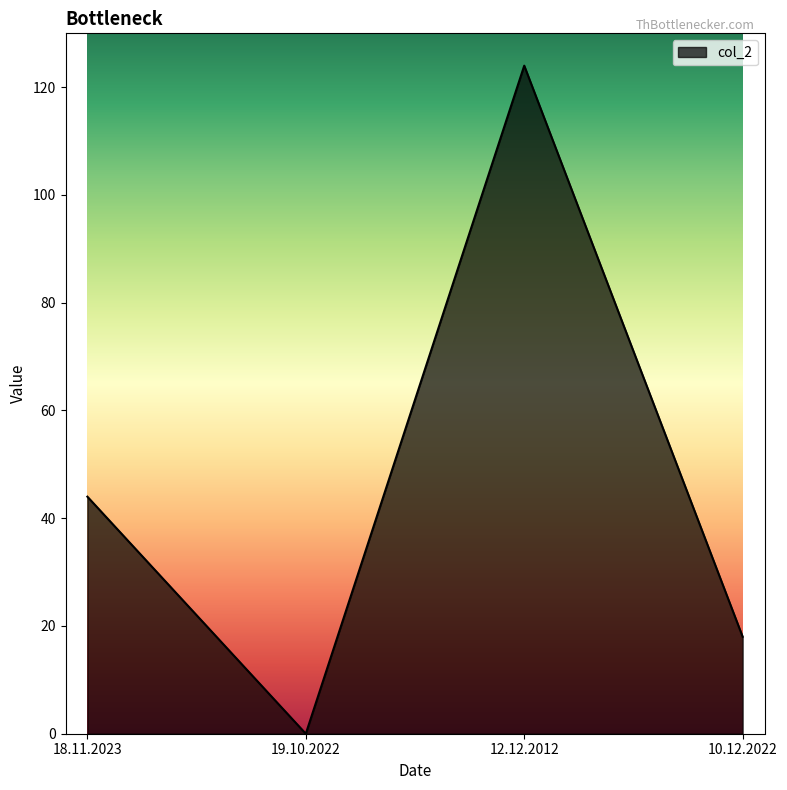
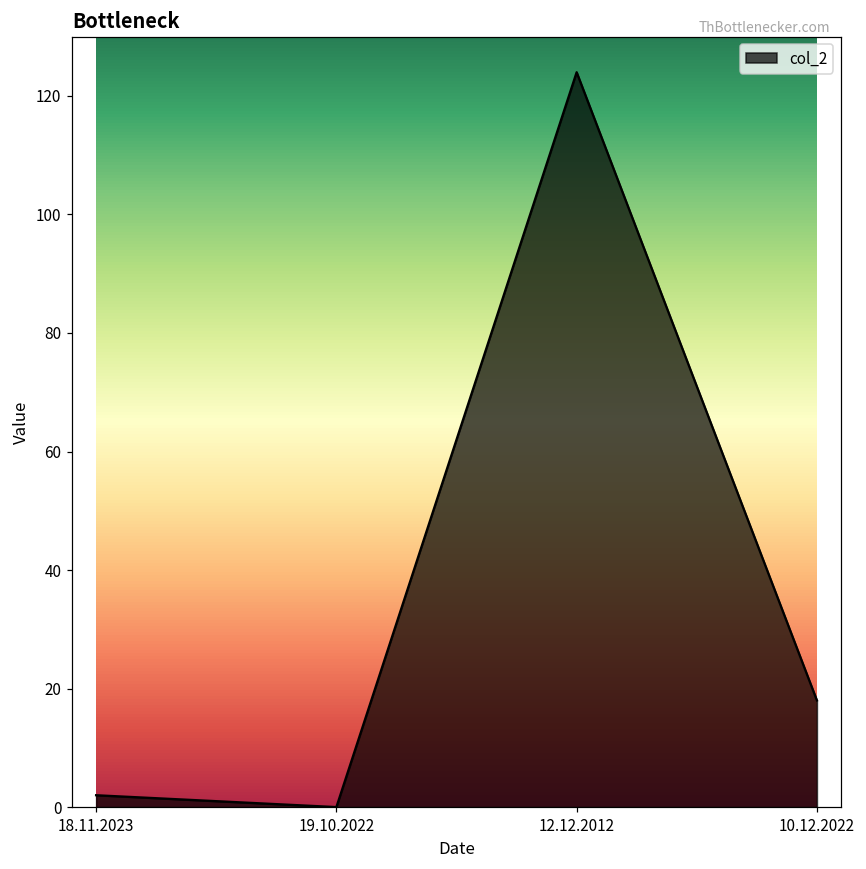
18.11.2023: 44 -> 2
